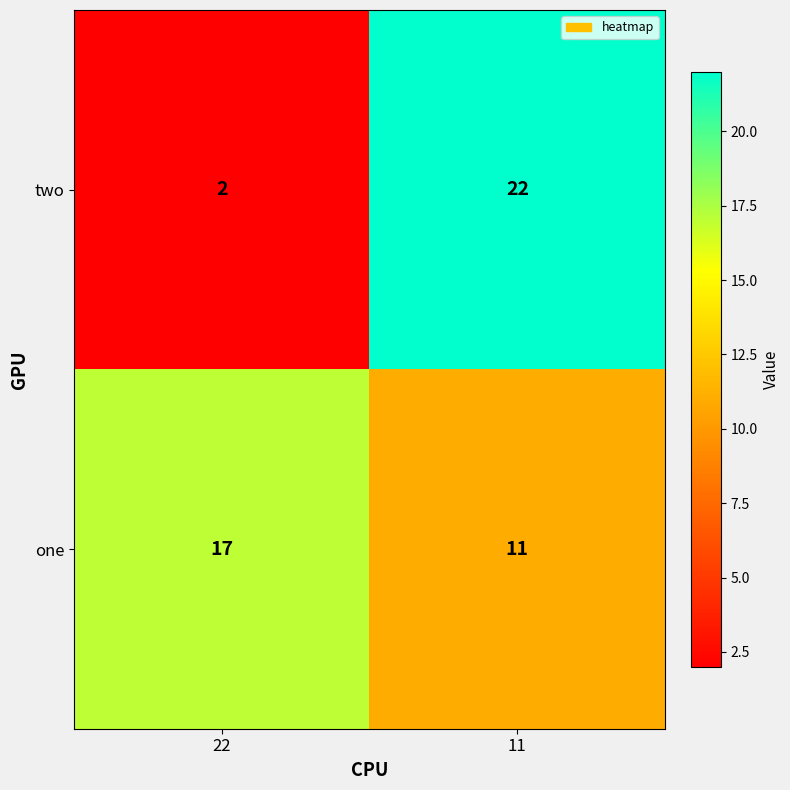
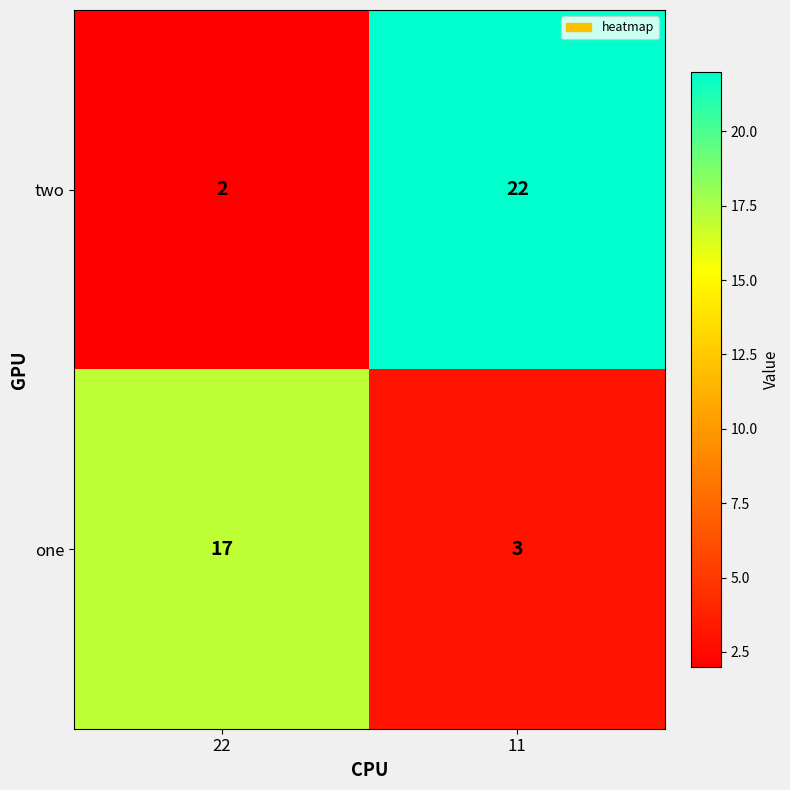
one, 11: 11 -> 3
